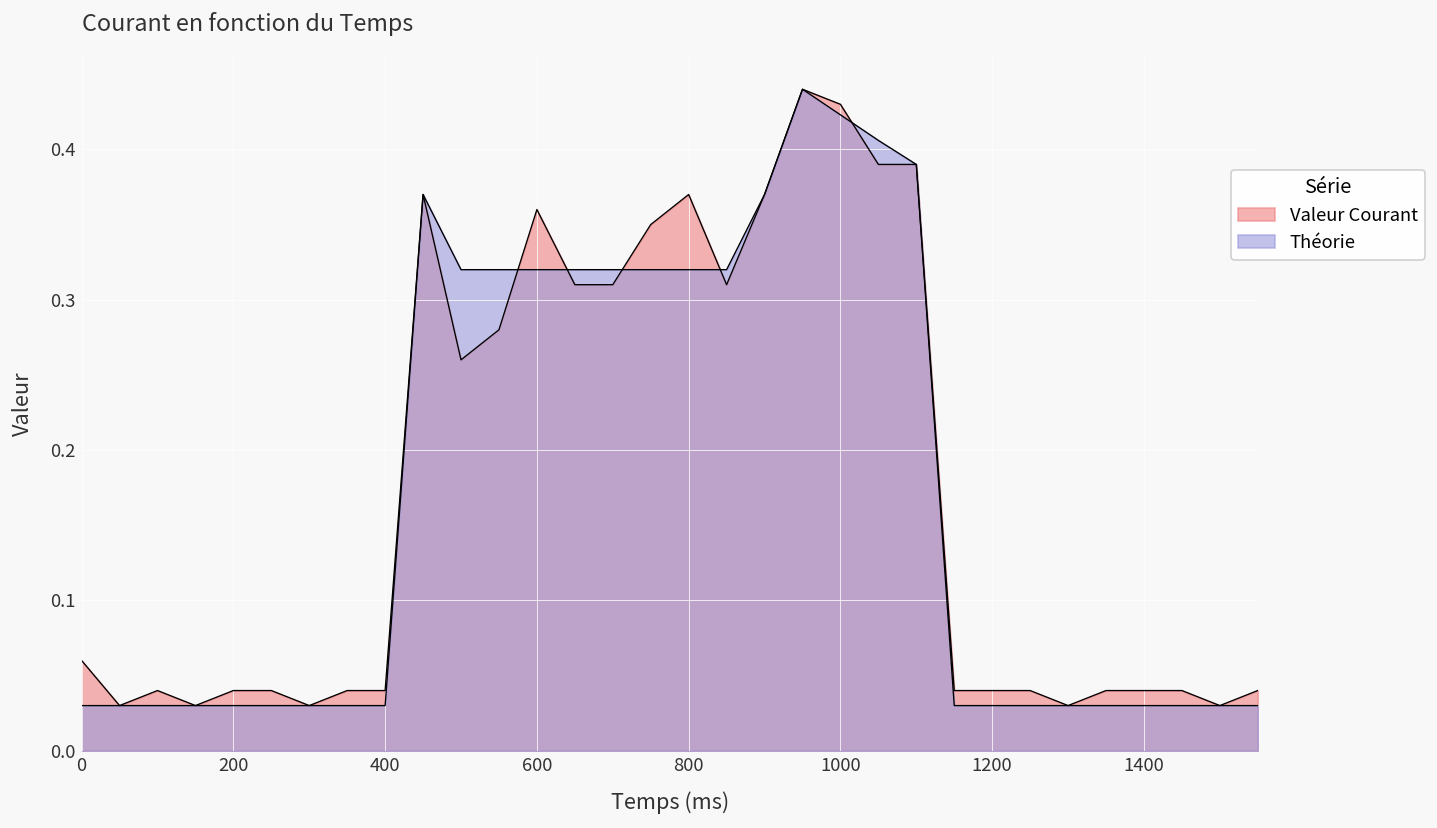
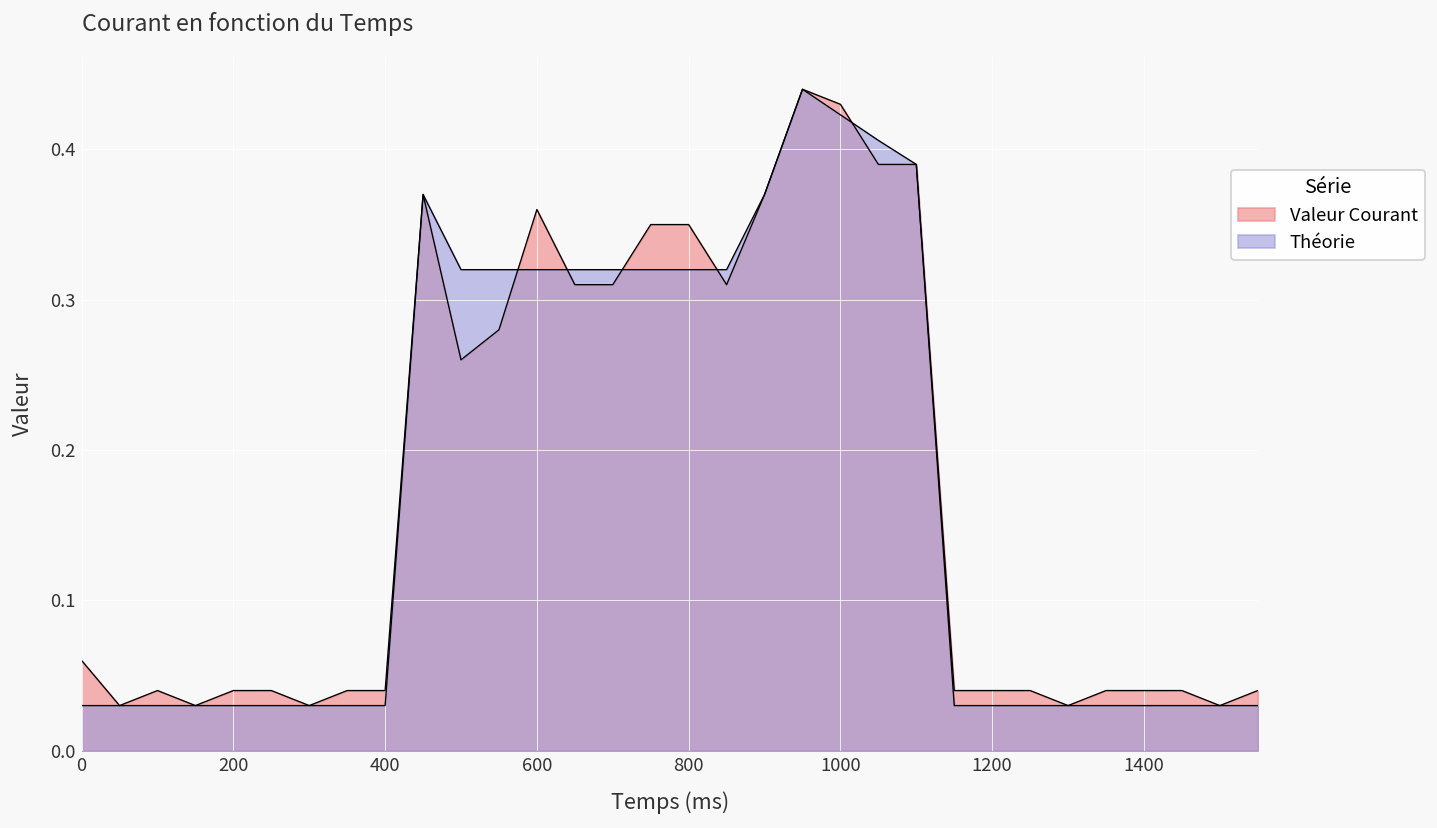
Valeur Courant, 800: 0.37 -> 0.35
